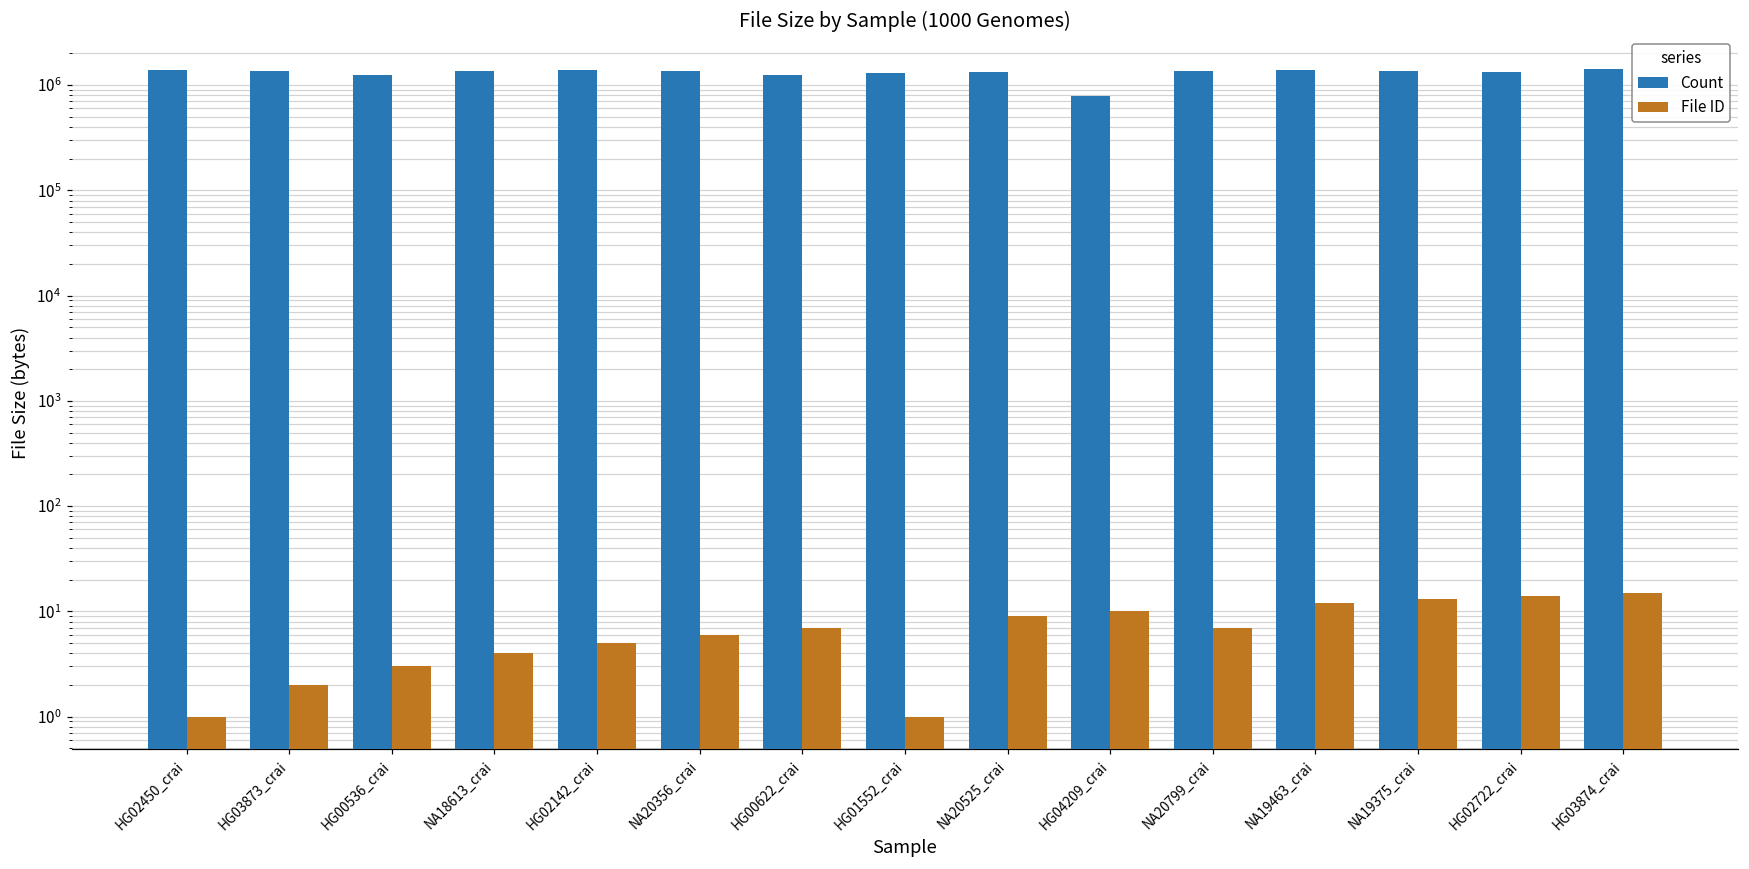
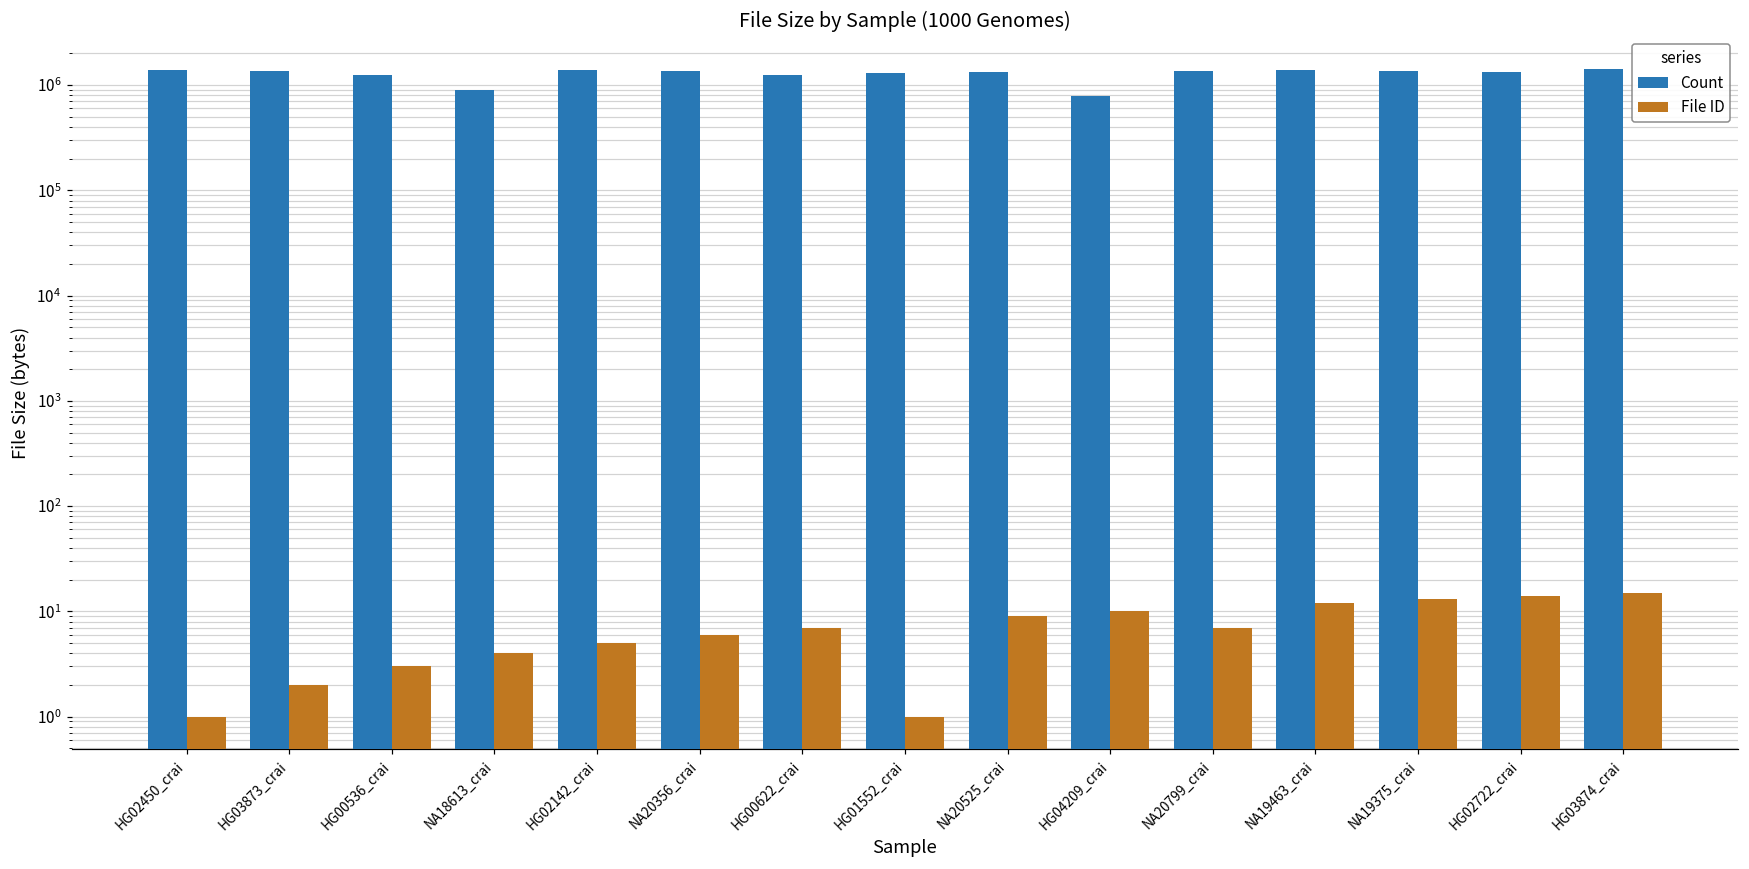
Count, NA18613_crai: 1400000 -> 900000
